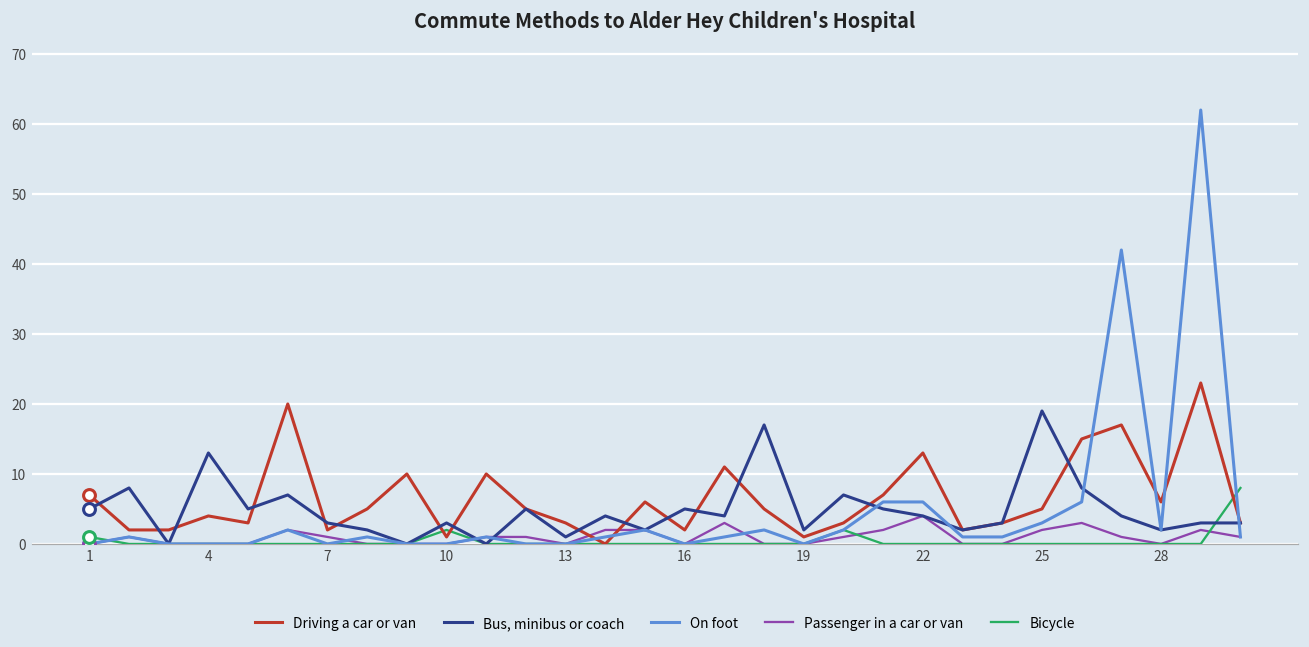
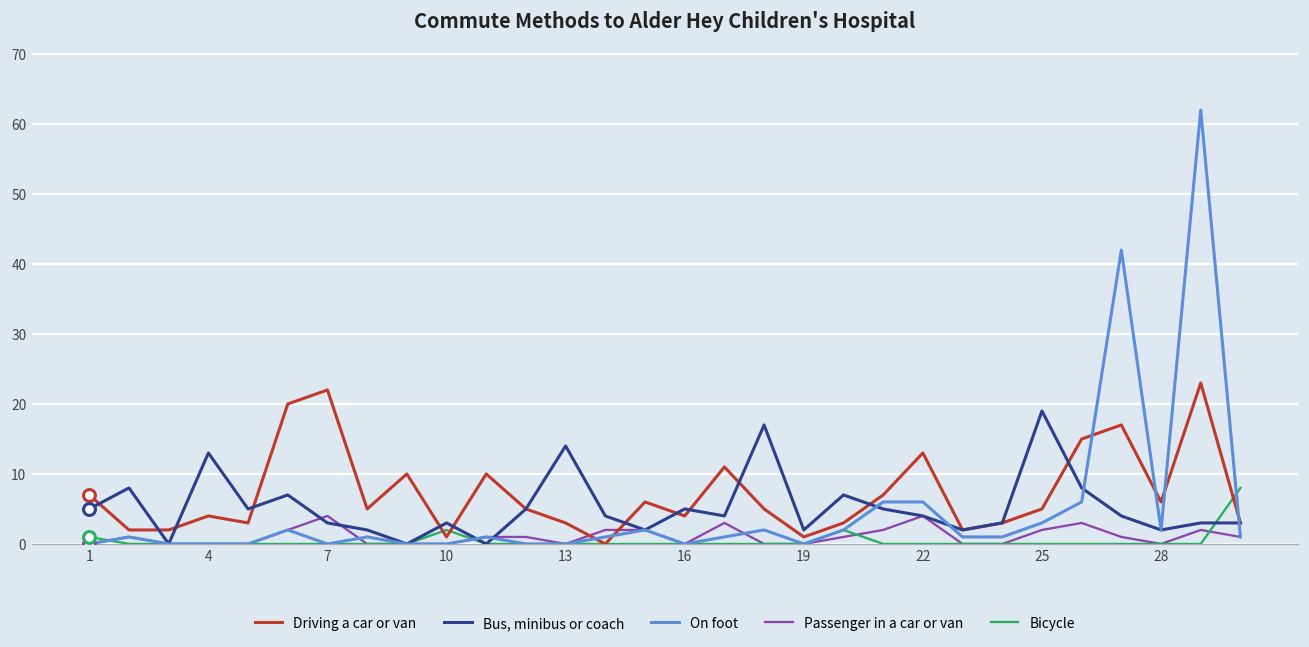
Driving a car or van, 7: 2 -> 22
Passenger in a car or van, 7: 1 -> 4
Bus, minibus or coach, 13: 1 -> 14
Driving a car or van, 16: 2 -> 4
